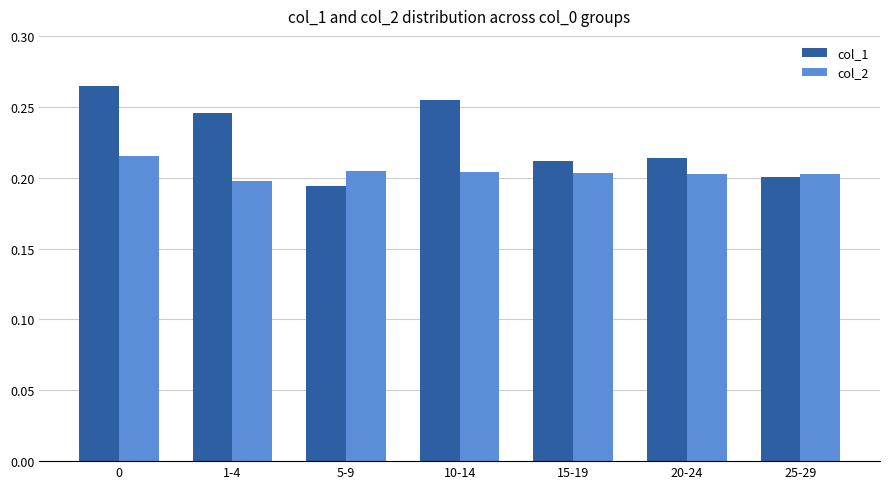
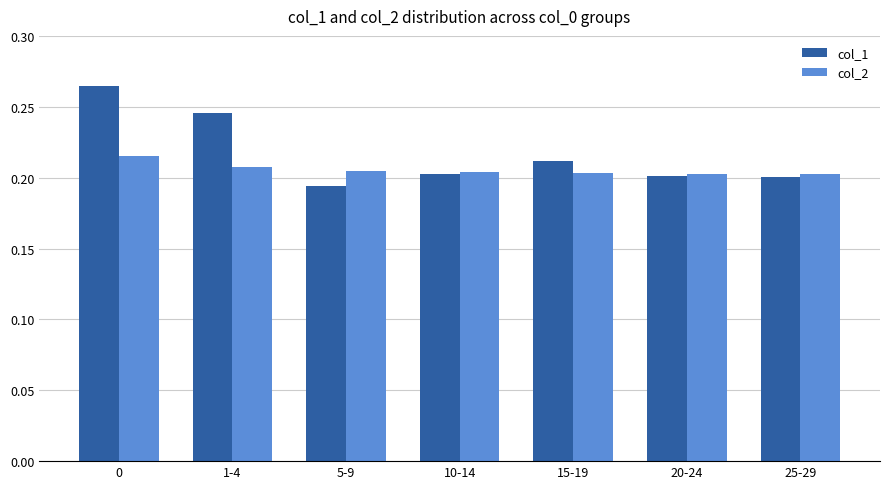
col_2, 1-4: 0.198 -> 0.207
col_1, 10-14: 0.255 -> 0.202
col_1, 20-24: 0.214 -> 0.201
